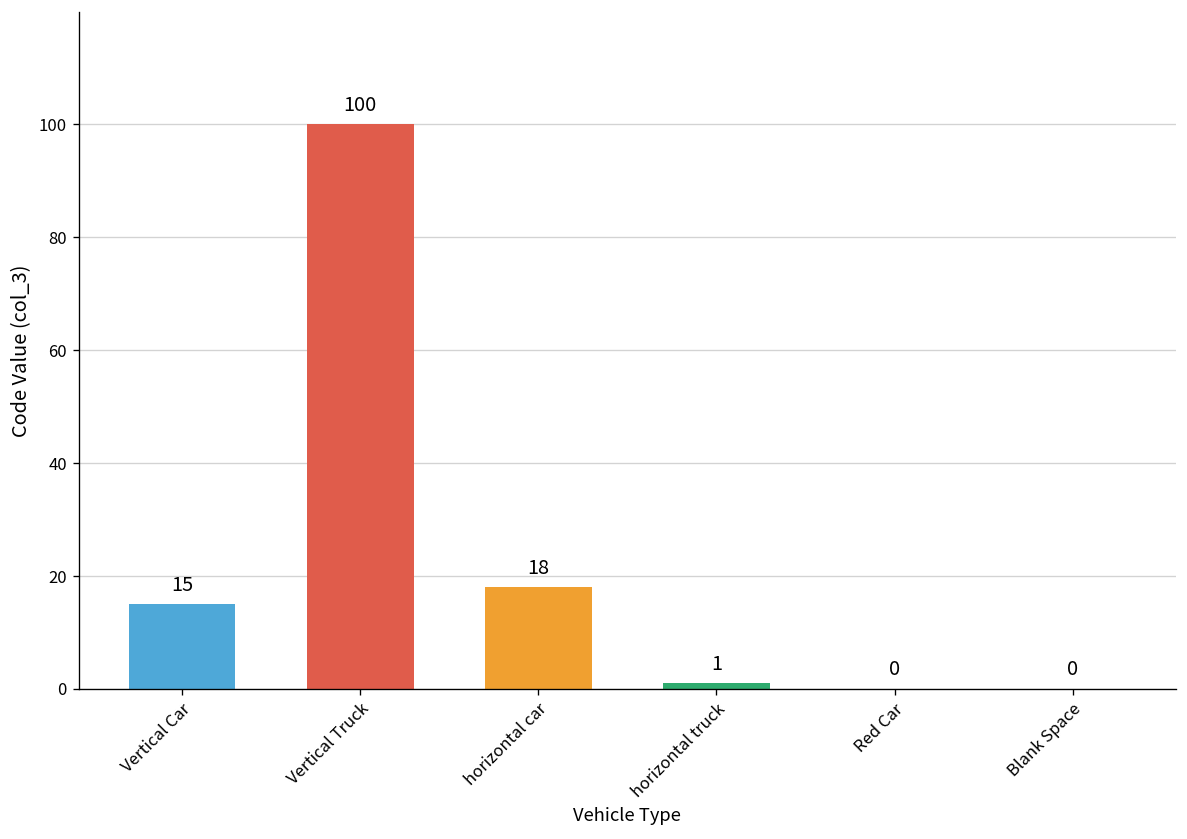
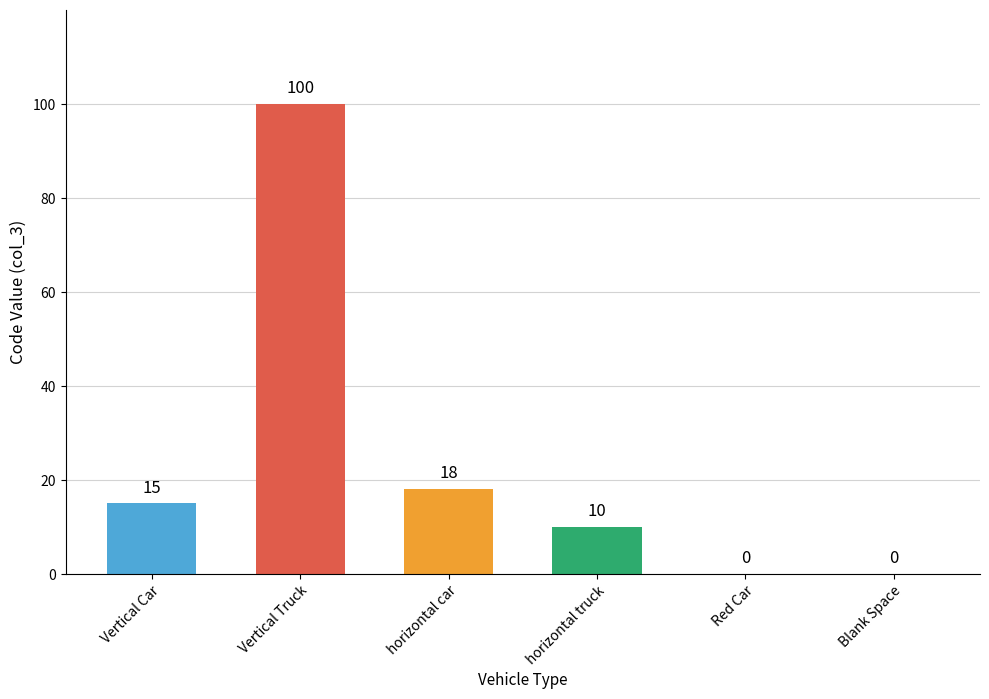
horizontal truck: 1 -> 10
